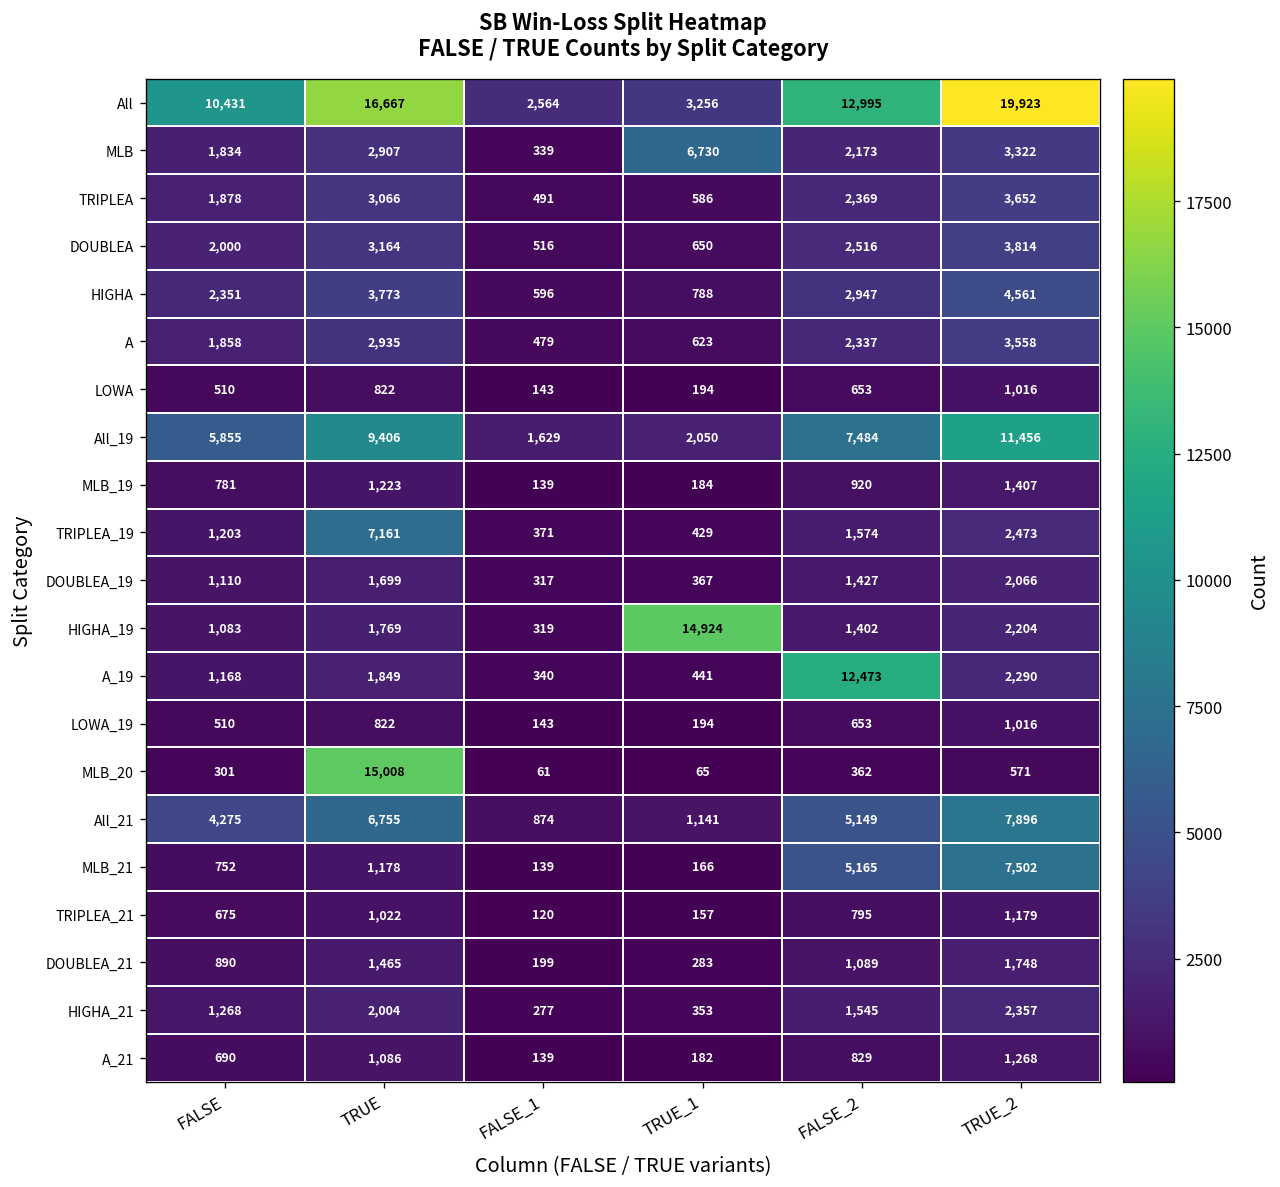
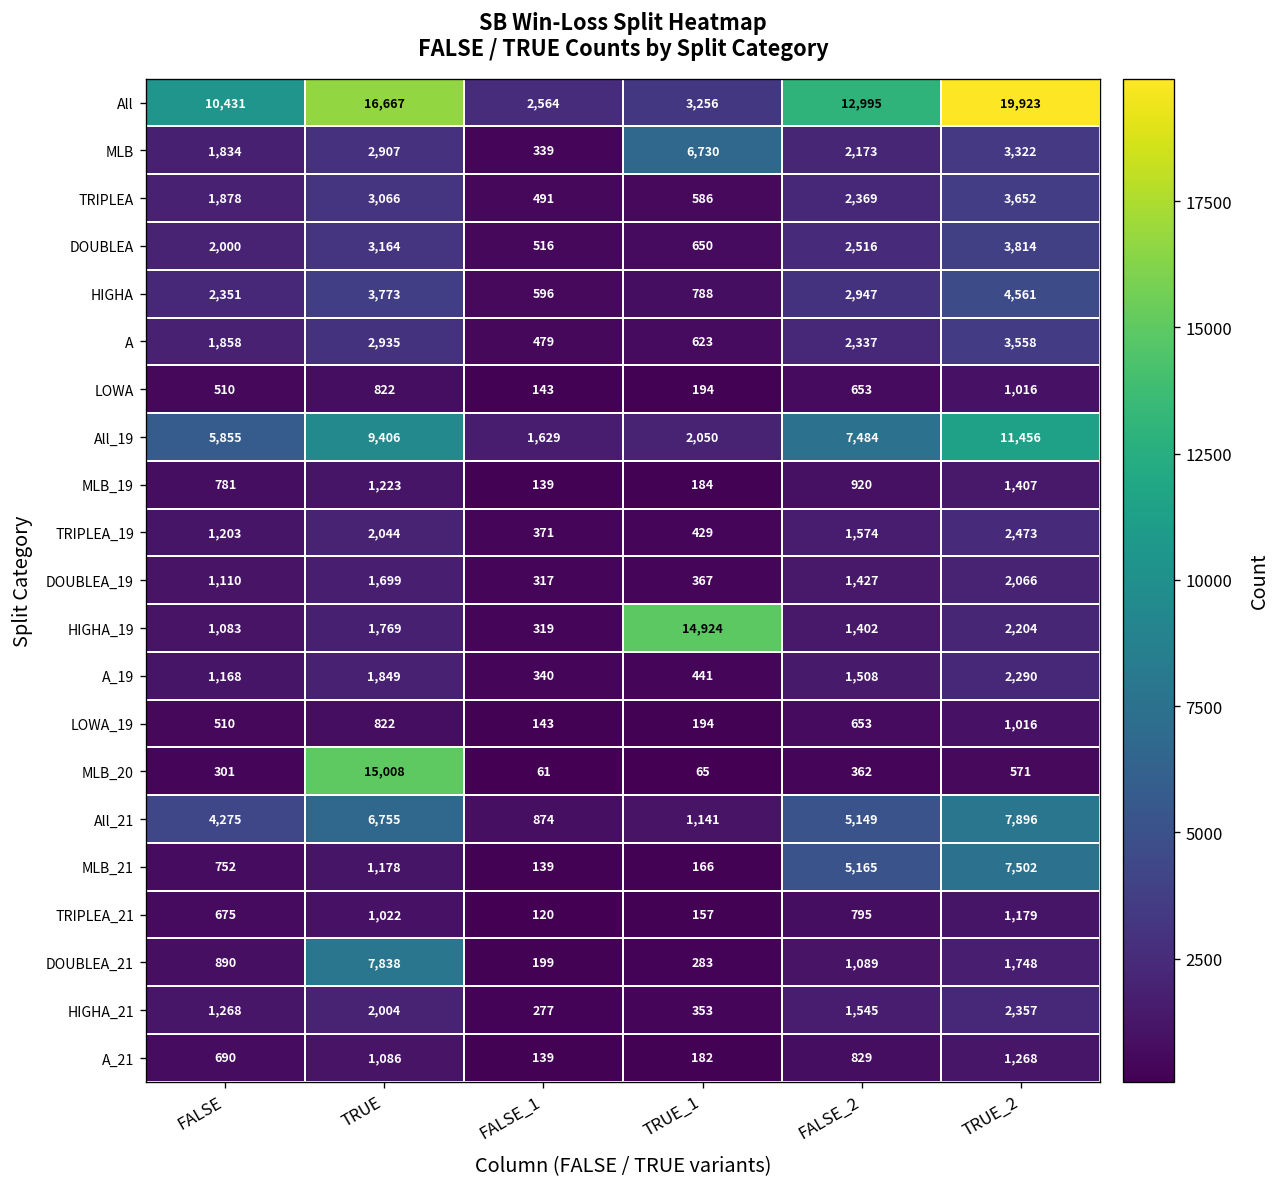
TRIPLEA_19, TRUE: 7,161 -> 2,044
A_19, FALSE_2: 12,473 -> 1,508
DOUBLEA_21, TRUE: 1,465 -> 7,838
